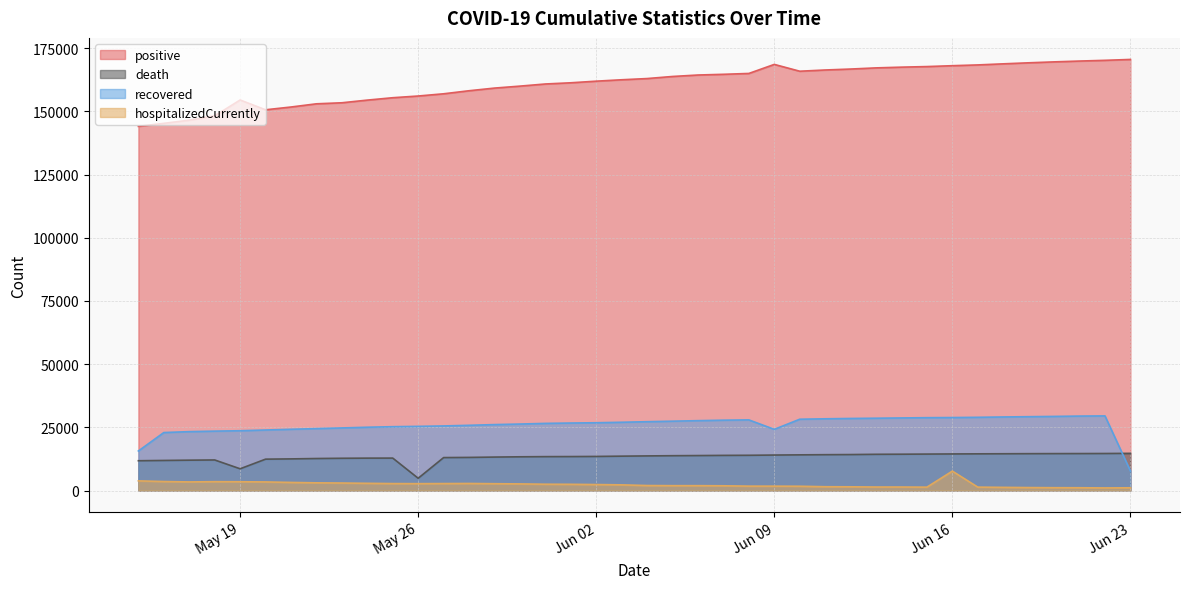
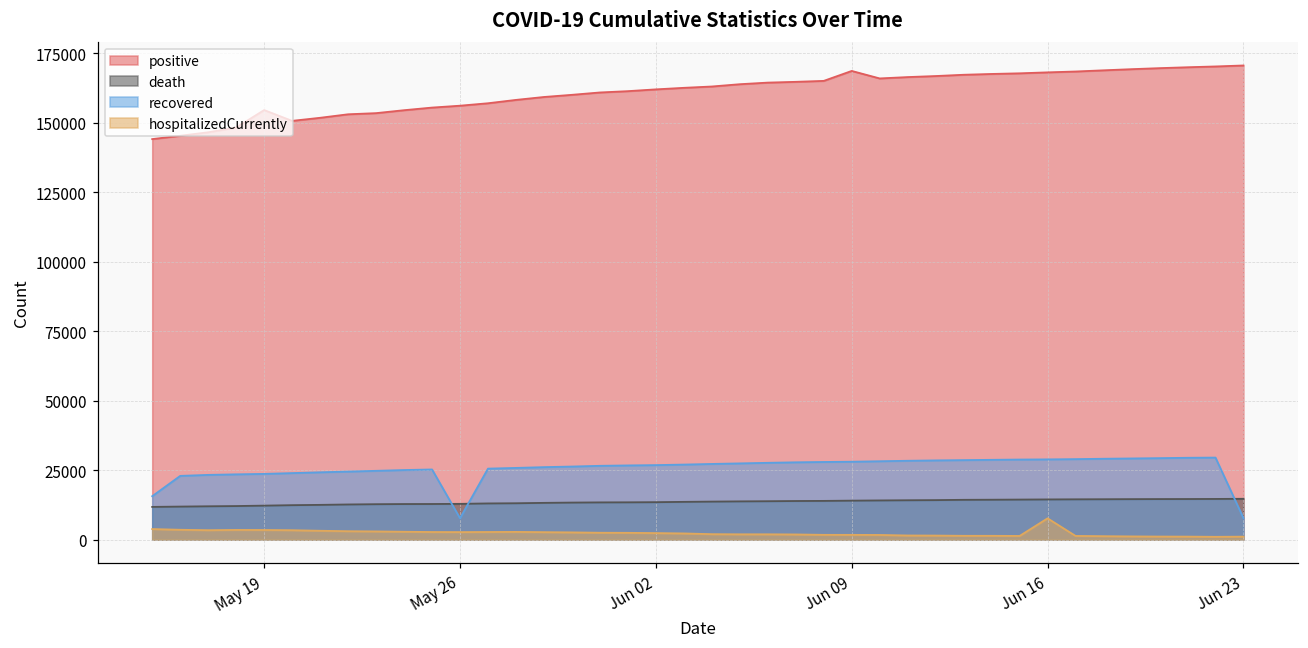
death, May 19: 9000 -> 12000
death, May 26: 5000 -> 13000
recovered, May 26: 25000 -> 8000
recovered, Jun 09: 24000 -> 28000
